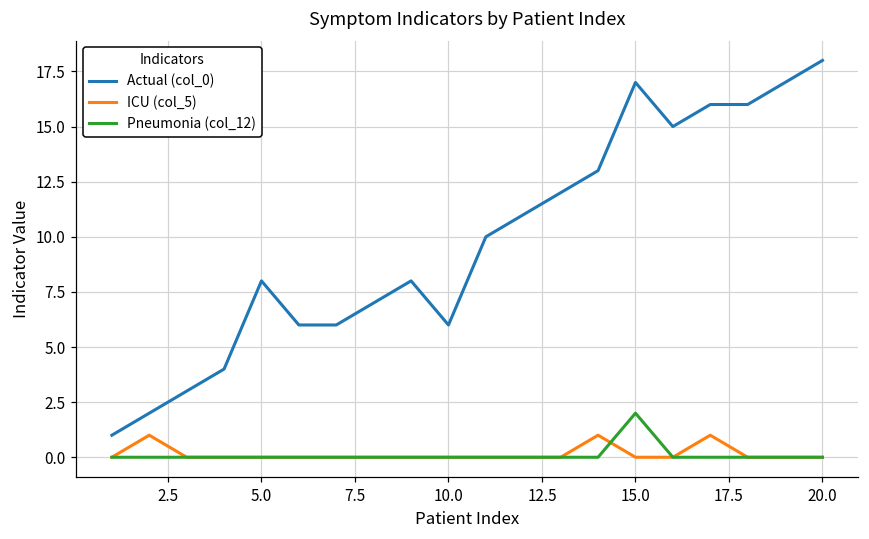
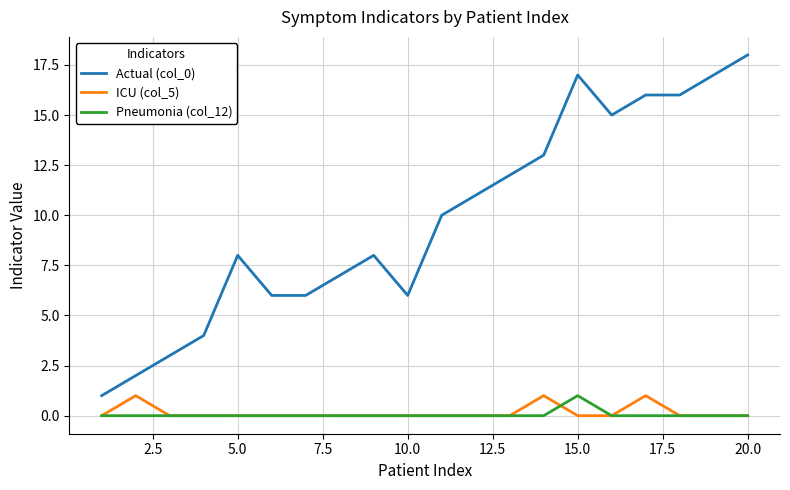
Pneumonia (col_12), 15.0: 2 -> 1
